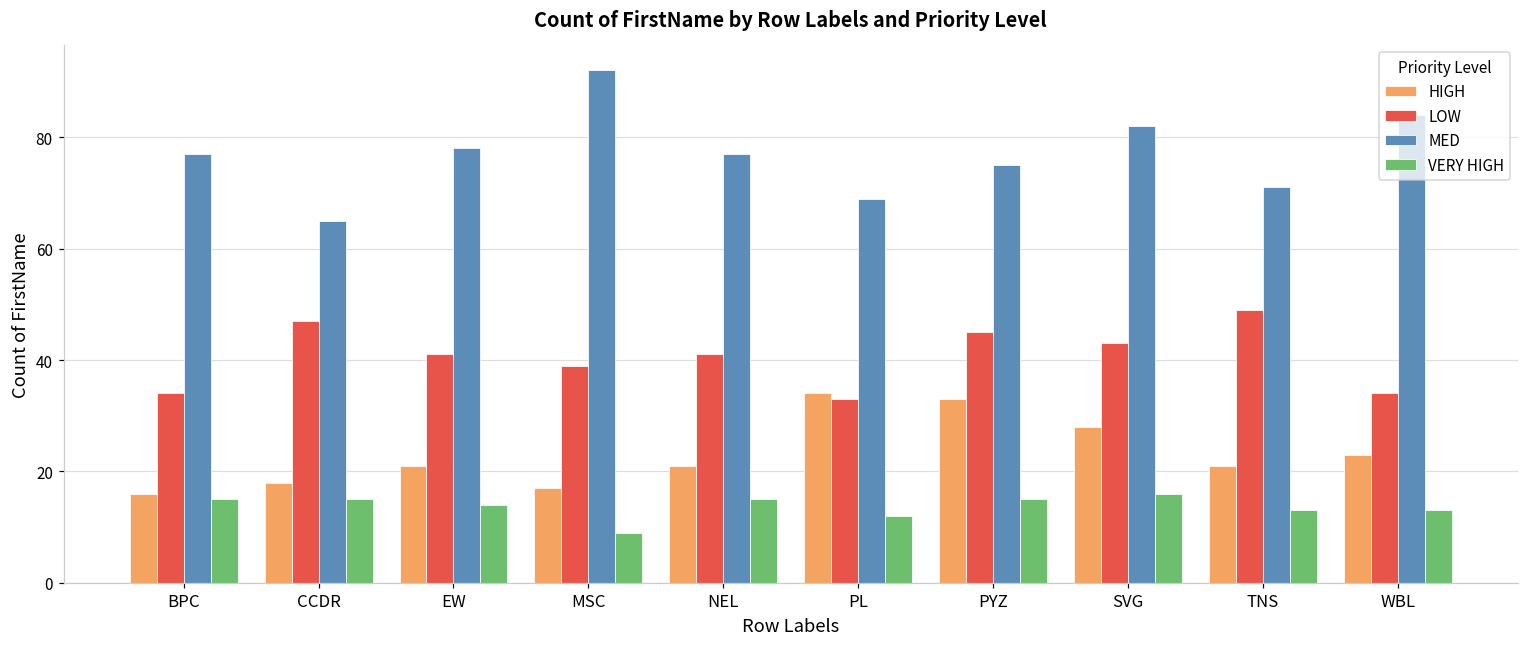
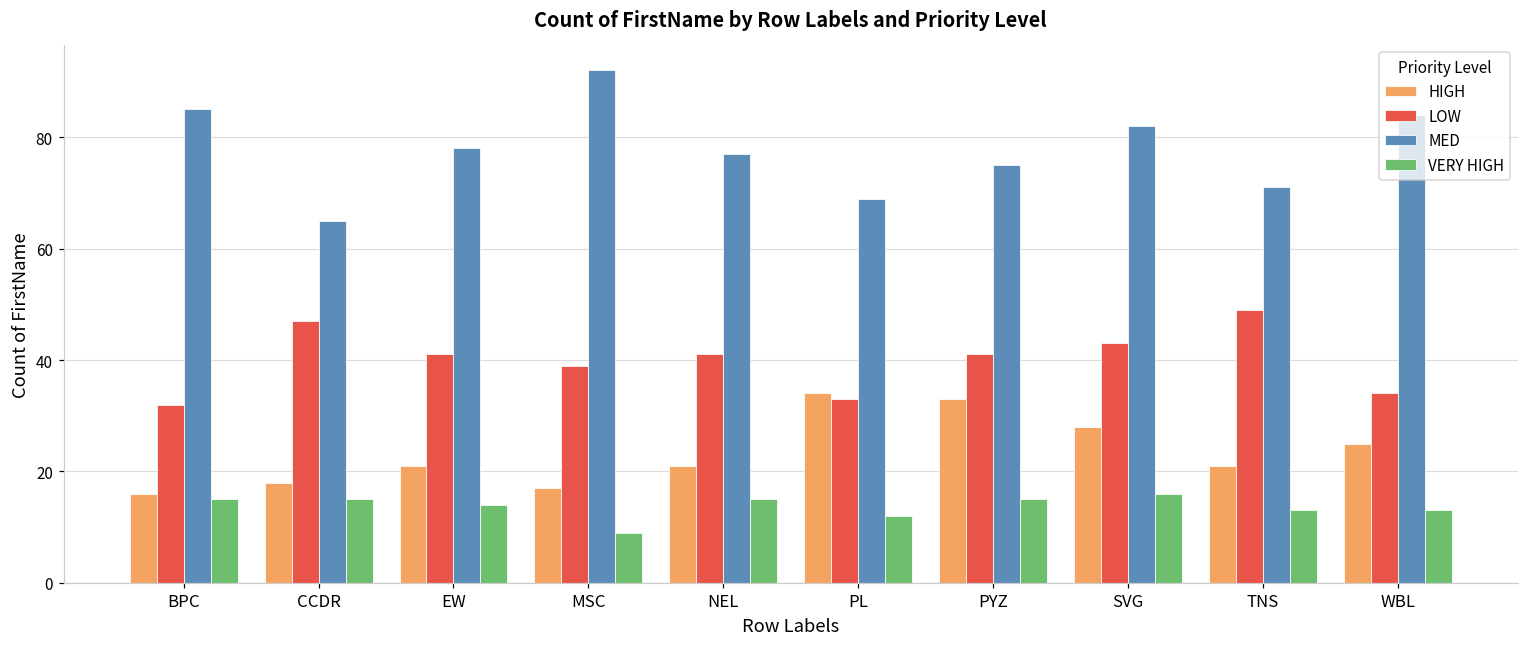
LOW, BPC: 34 -> 32
MED, BPC: 77 -> 85
LOW, PYZ: 45 -> 41
HIGH, WBL: 23 -> 25
